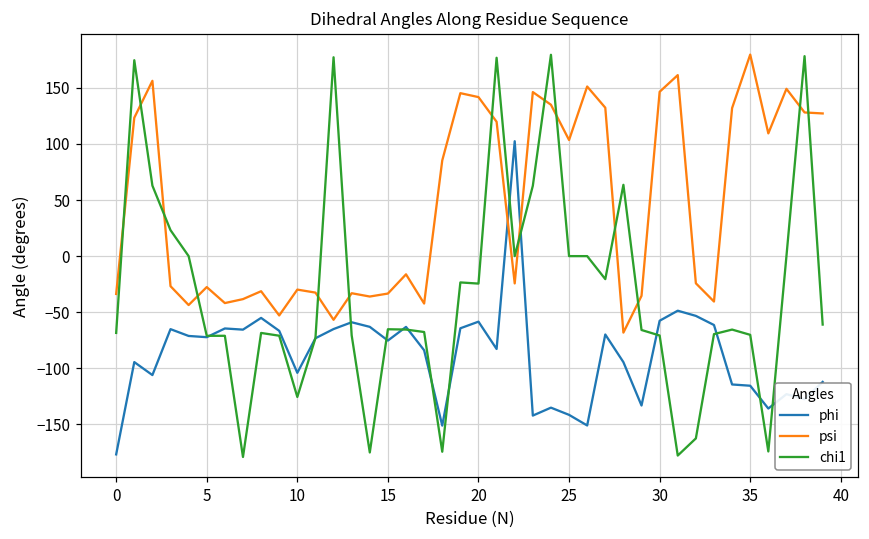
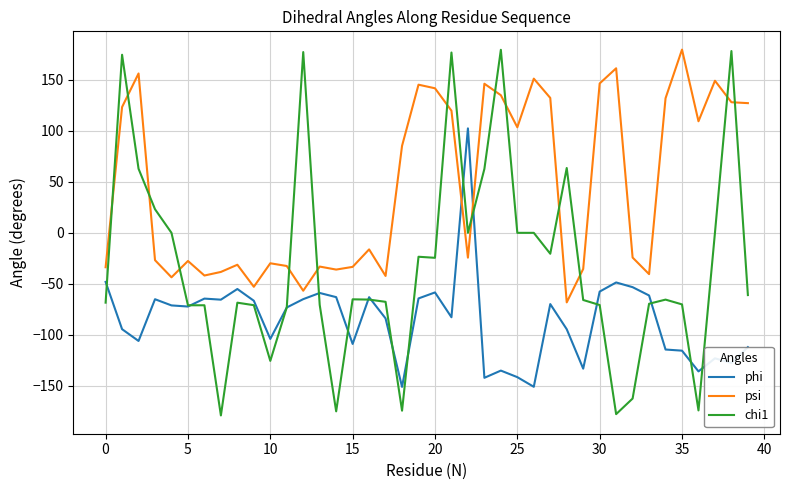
phi, 0: -177 -> -48
phi, 15: -75 -> -109
